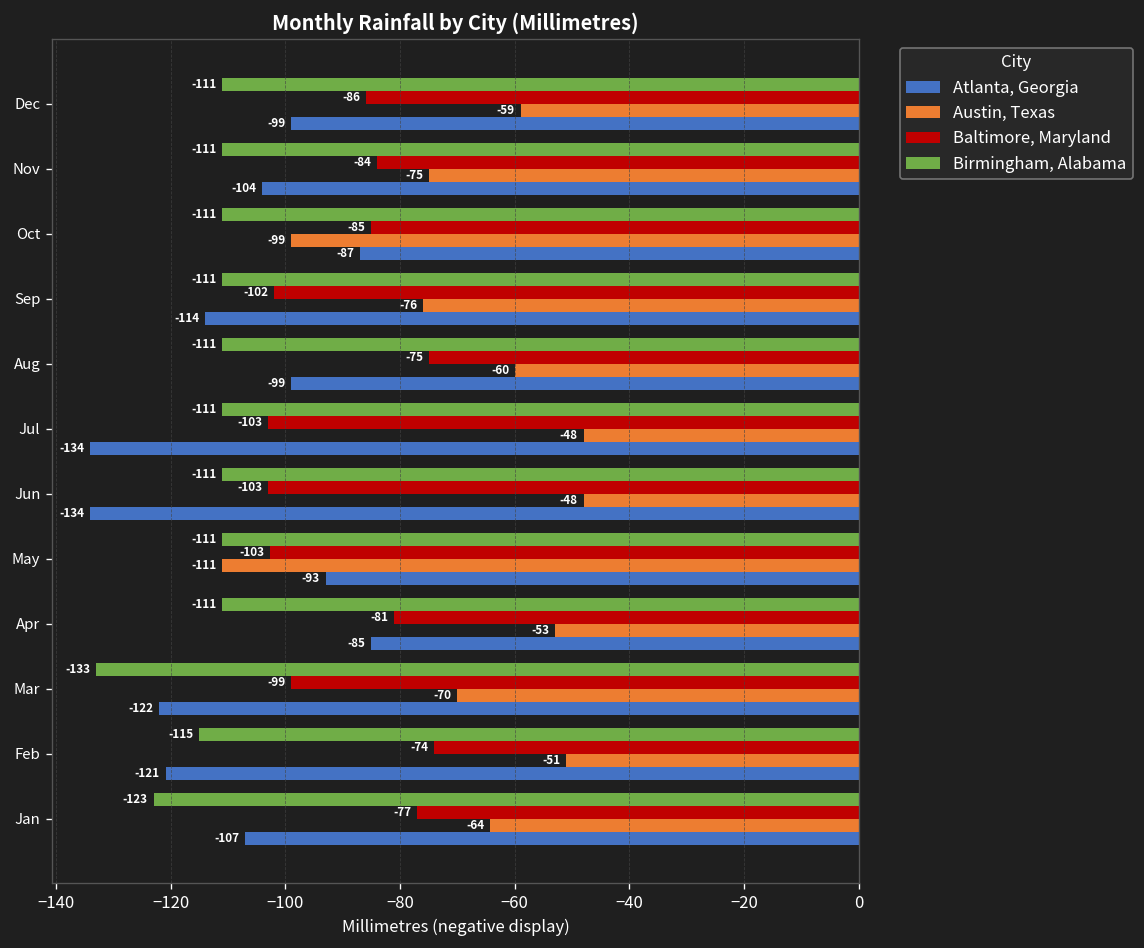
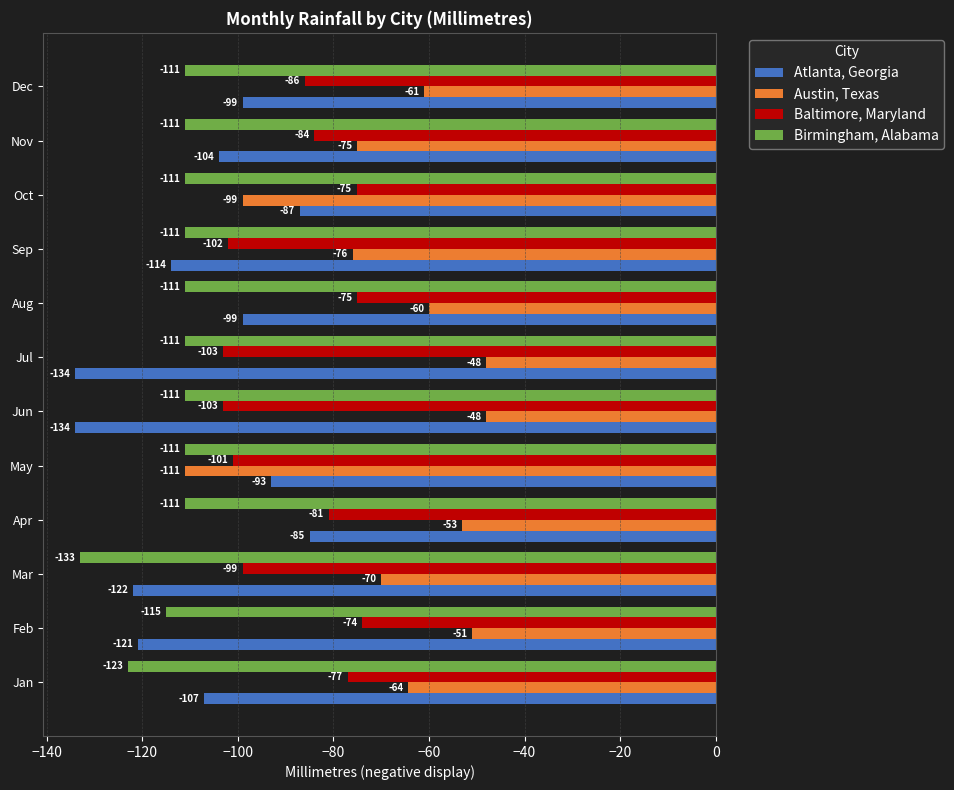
Austin, Texas, Dec: -59 -> -61
Baltimore, Maryland, Oct: -85 -> -75
Baltimore, Maryland, May: -103 -> -101
